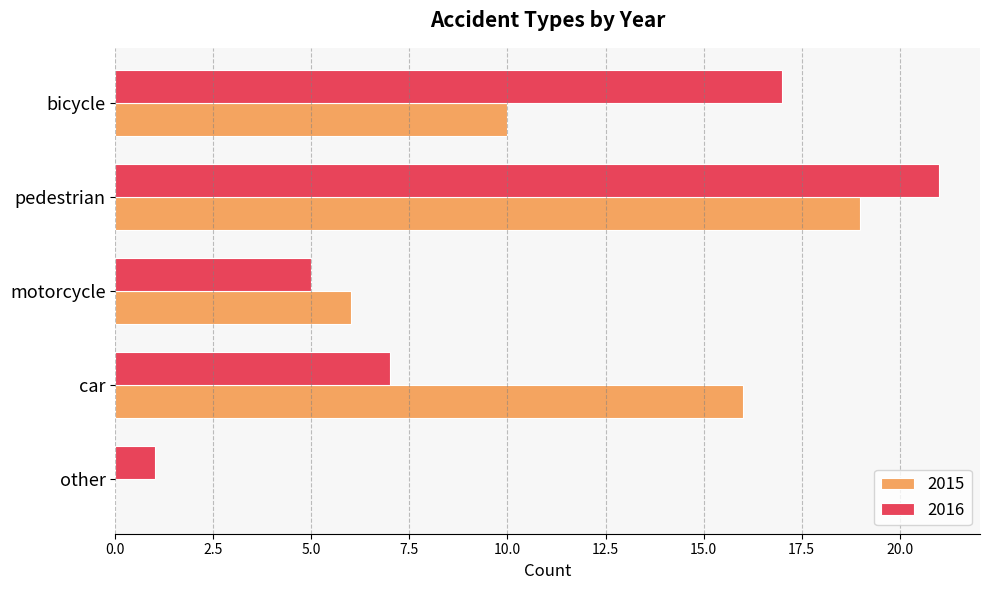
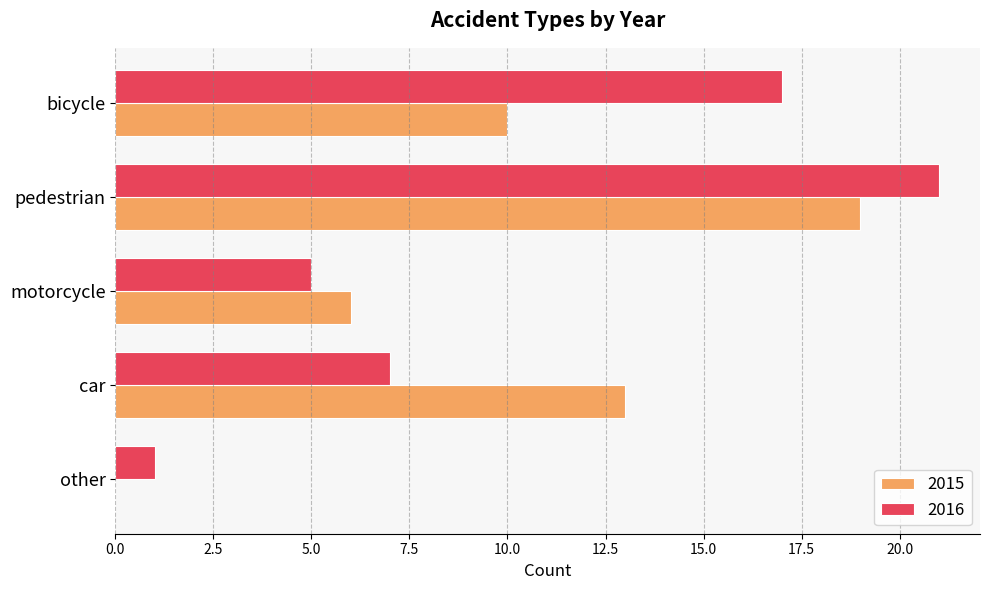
2015, car: 16 -> 13
